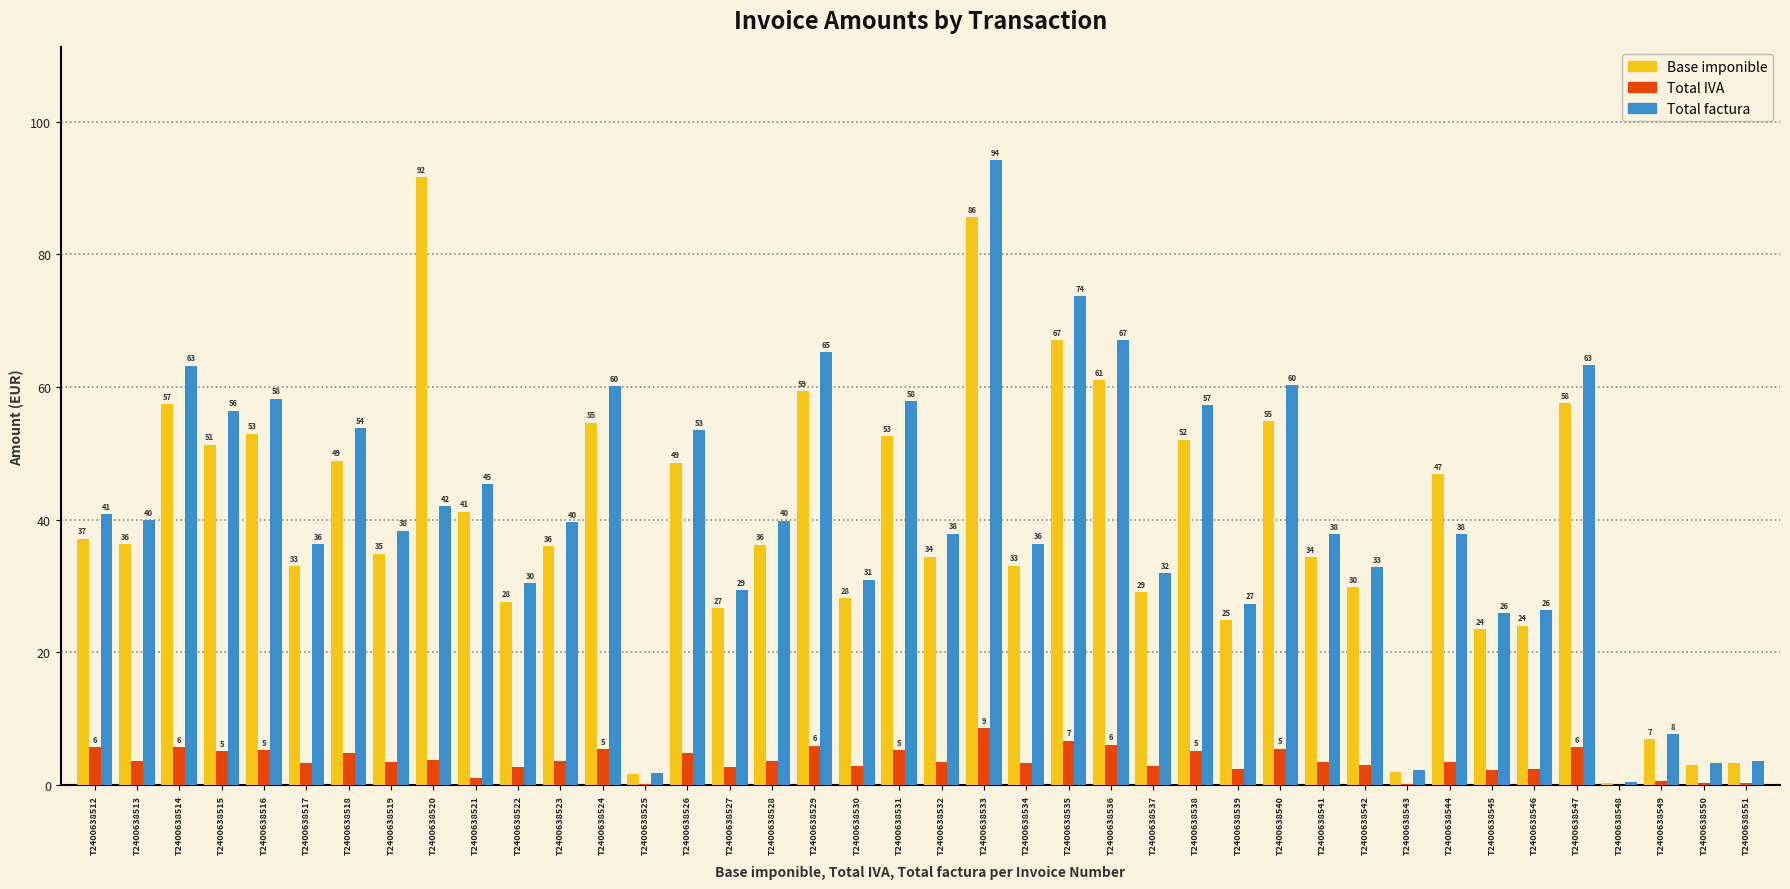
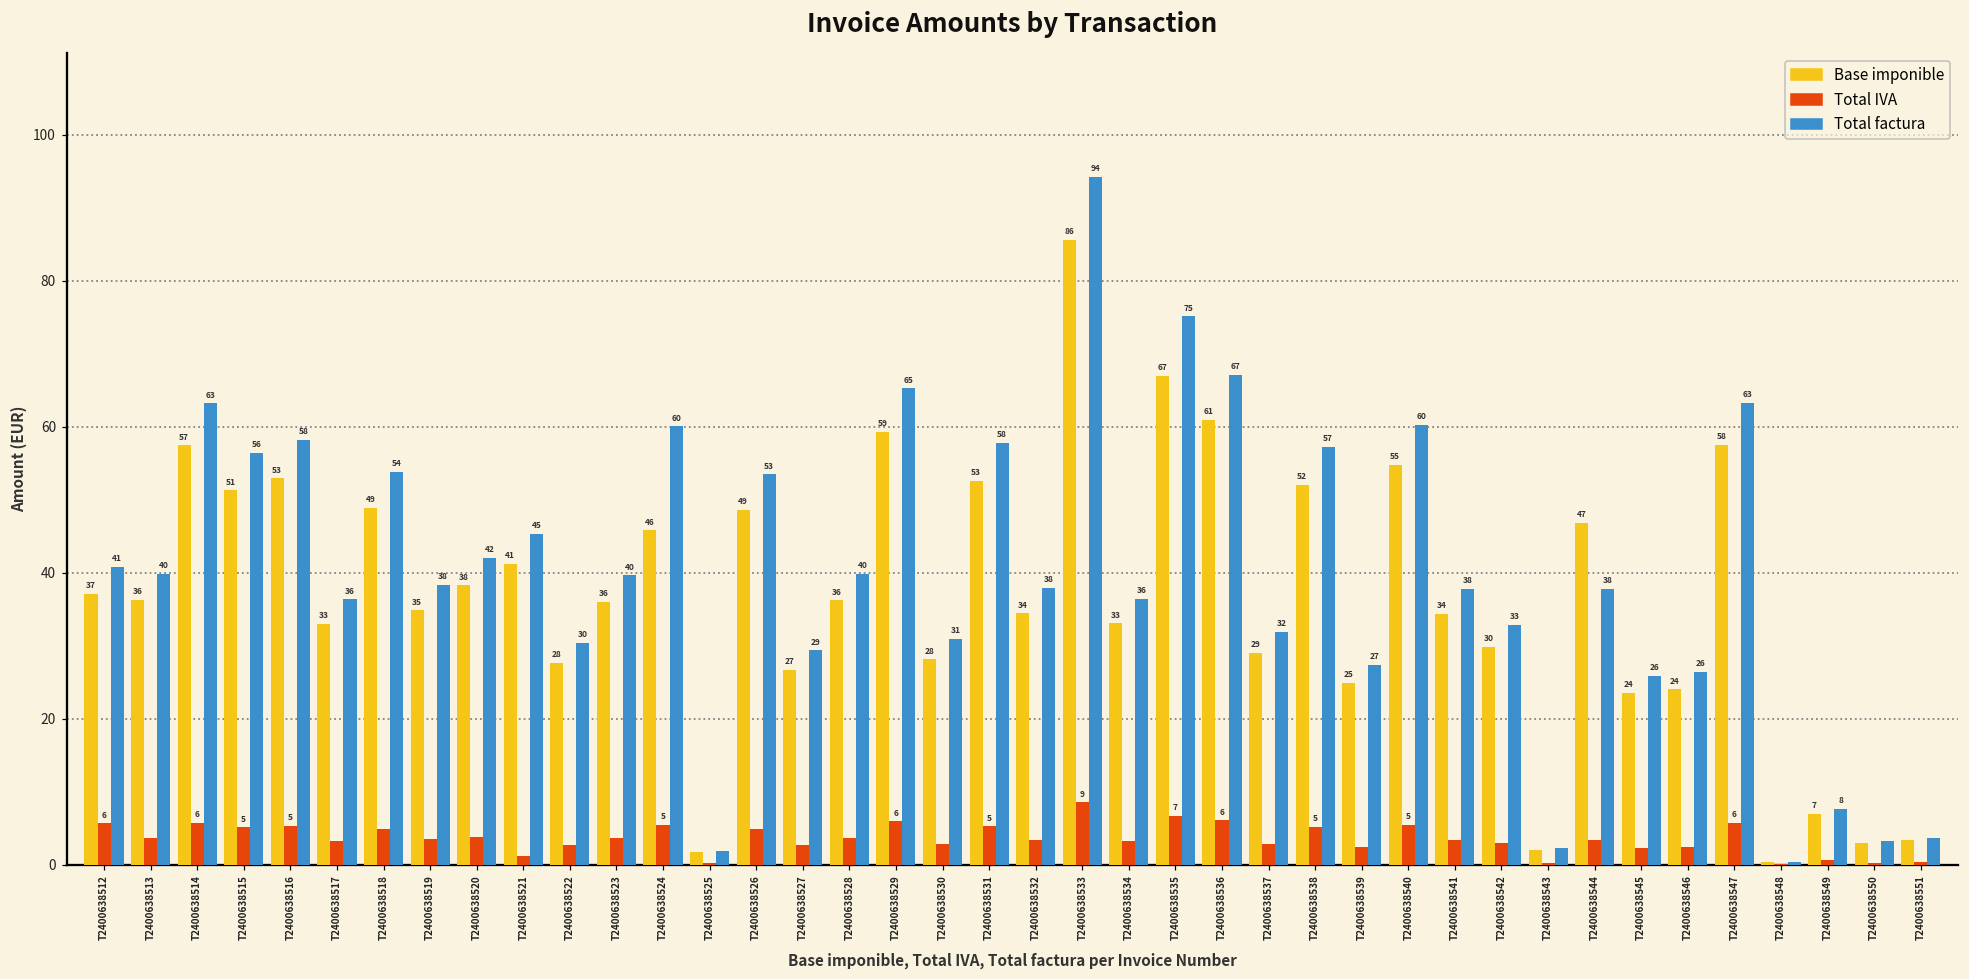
Base imponible, T2400638520: 92 -> 38
Base imponible, T2400638524: 55 -> 46
Total factura, T2400638535: 74 -> 75
